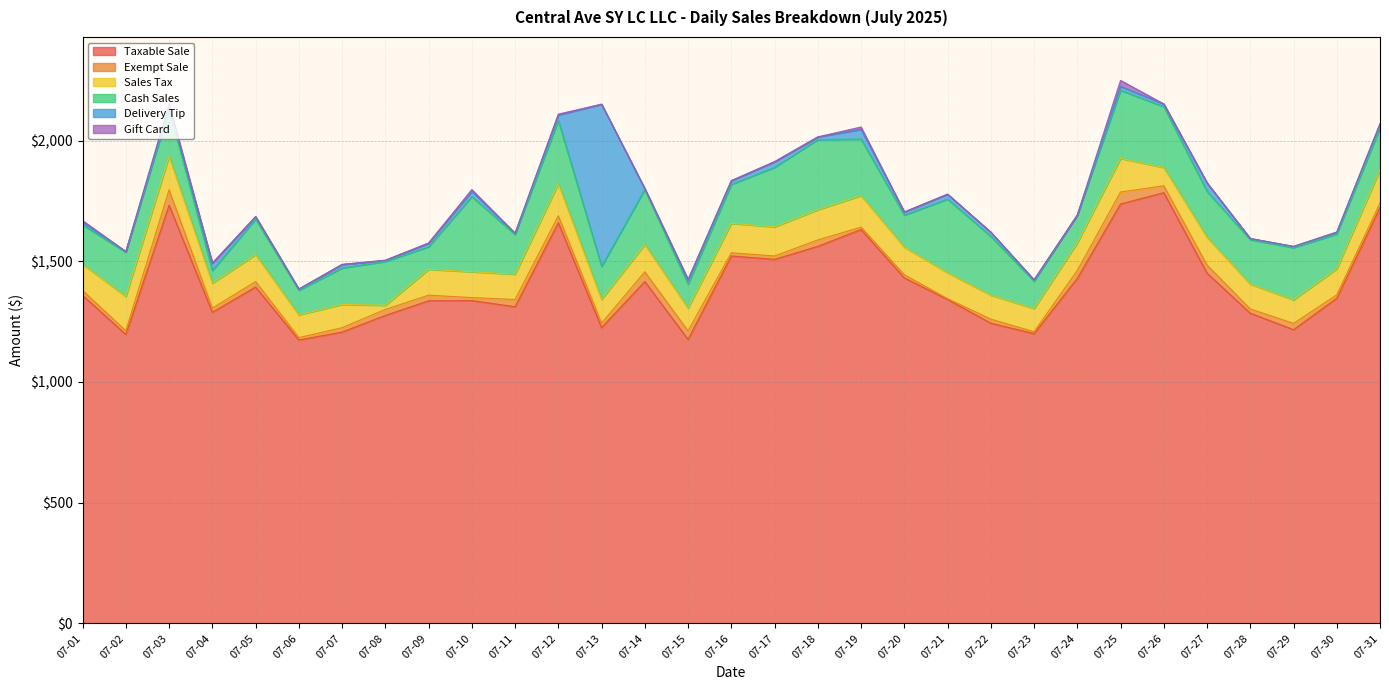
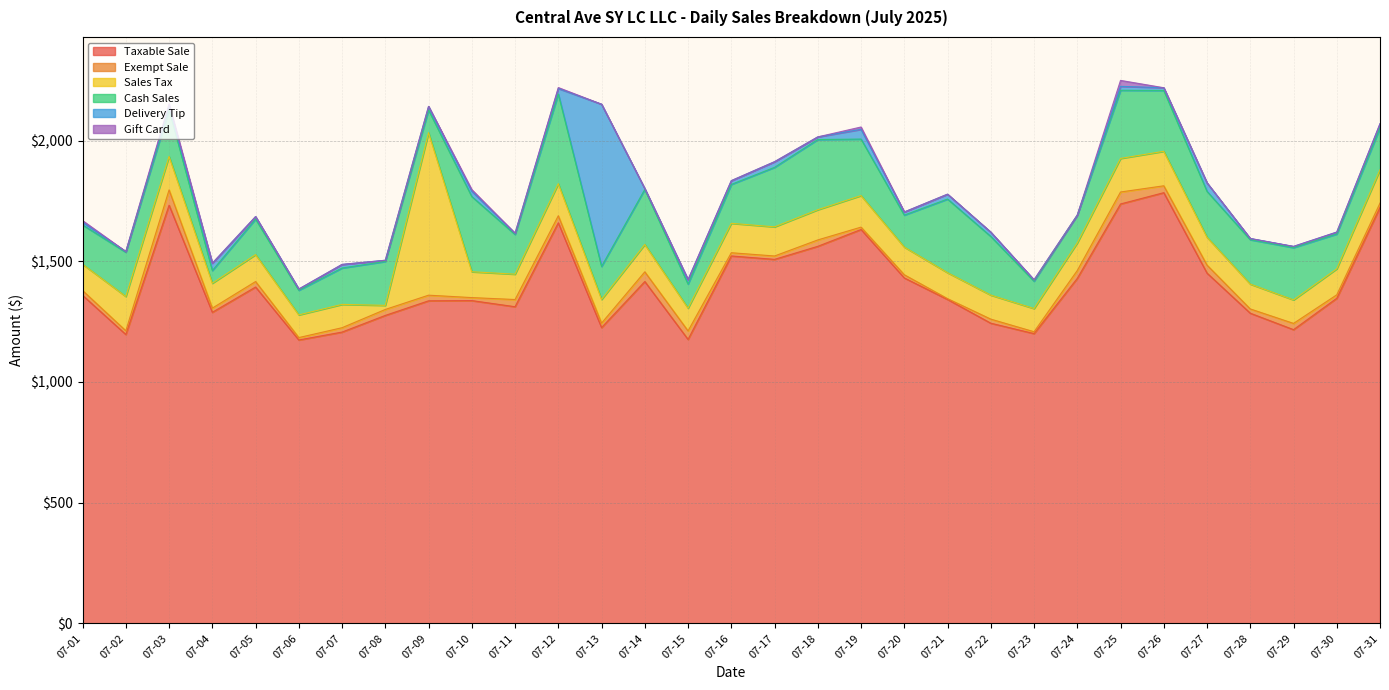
Sales Tax, 07-09: $110 -> $670
Cash Sales, 07-12: $260 -> $370
Sales Tax, 07-26: $80 -> $140
